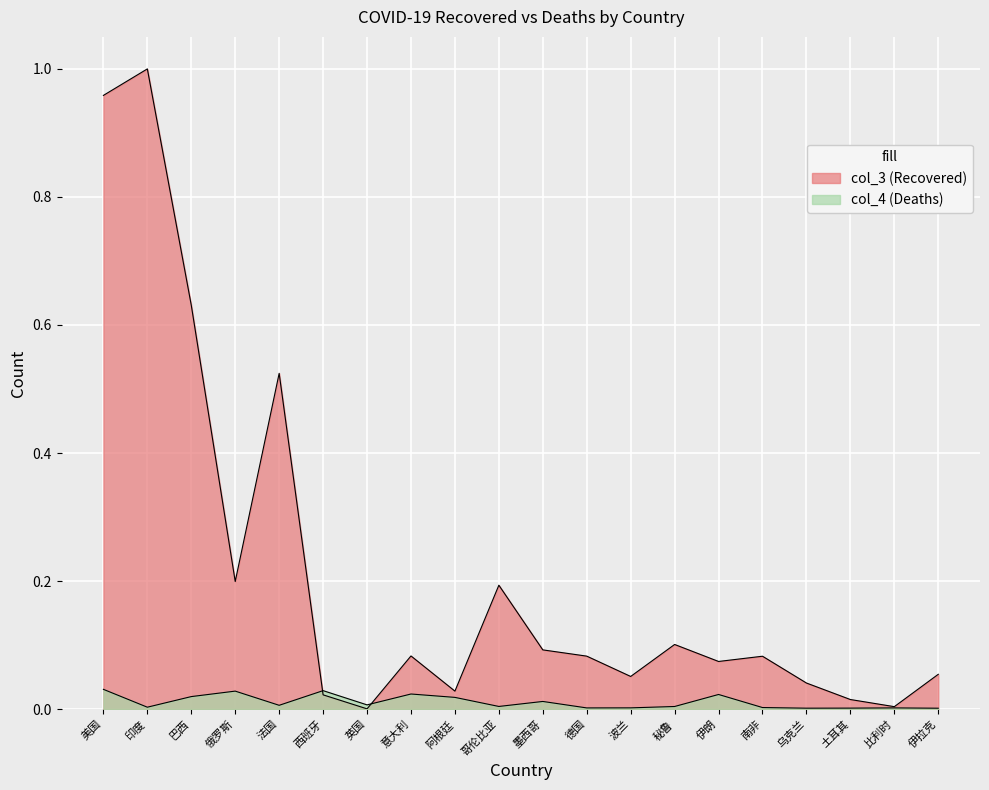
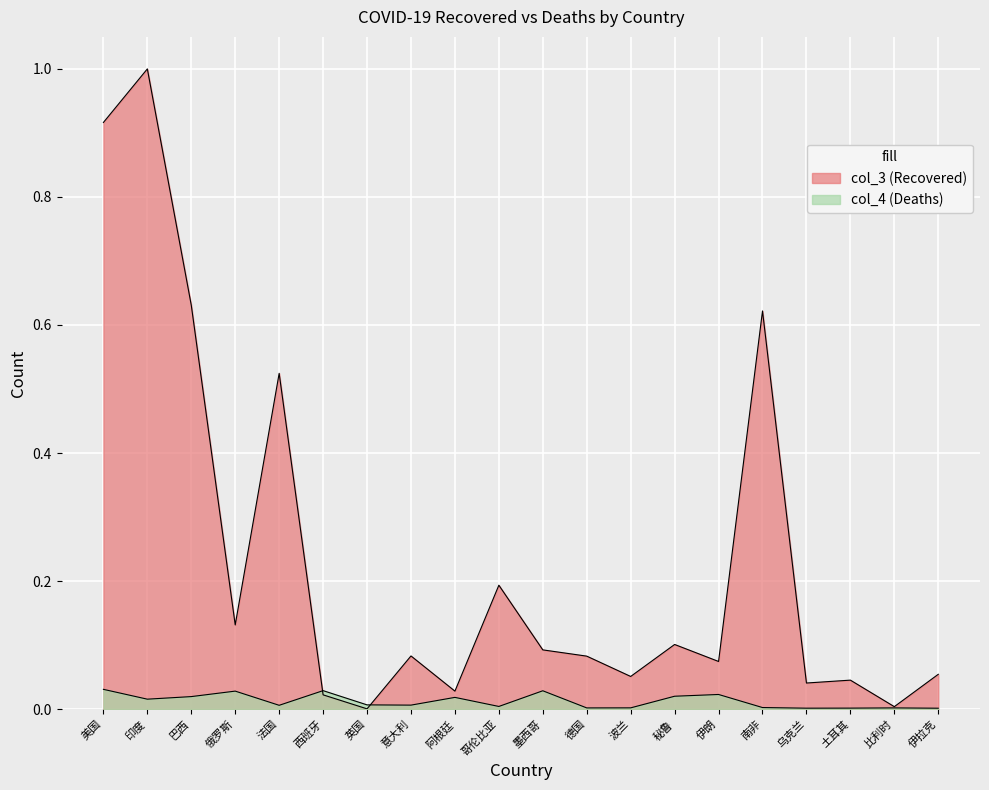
col_3 (Recovered), 美国: 0.96 -> 0.92
col_4 (Deaths), 印度: 0.00 -> 0.02
col_3 (Recovered), 俄罗斯: 0.20 -> 0.13
col_4 (Deaths), 意大利: 0.02 -> 0.01
col_4 (Deaths), 墨西哥: 0.01 -> 0.03
col_4 (Deaths), 秘鲁: 0.00 -> 0.02
col_3 (Recovered), 南非: 0.08 -> 0.62
col_3 (Recovered), 土耳其: 0.01 -> 0.05
